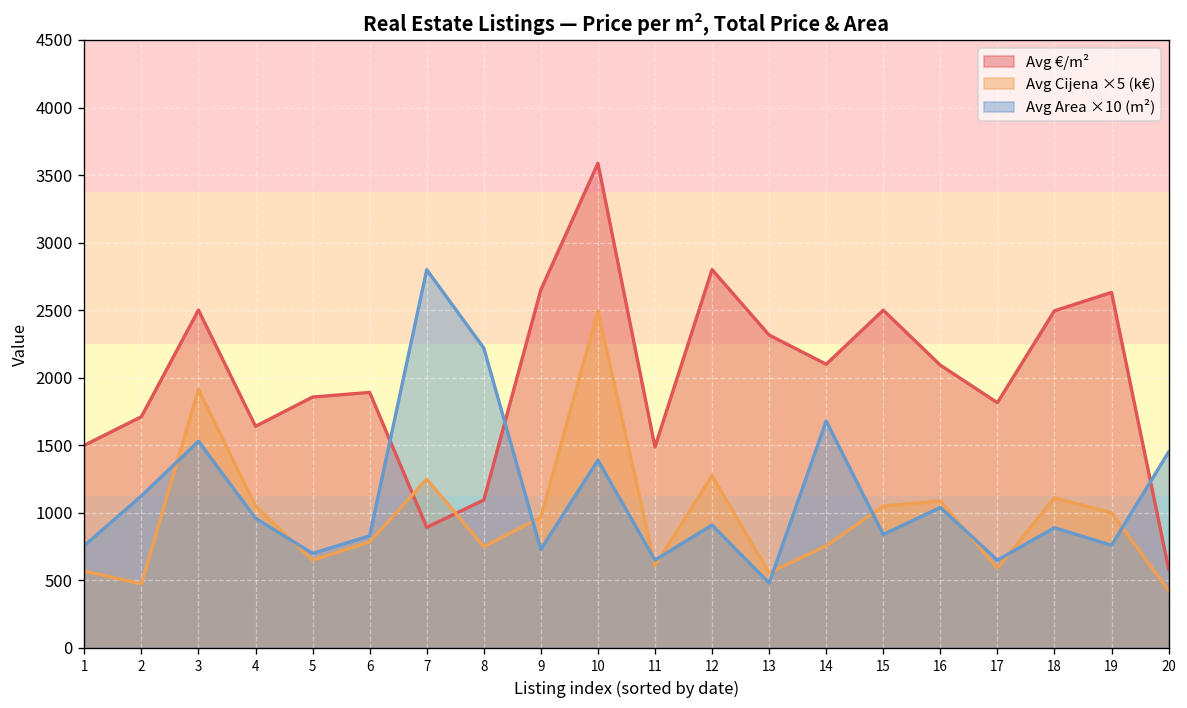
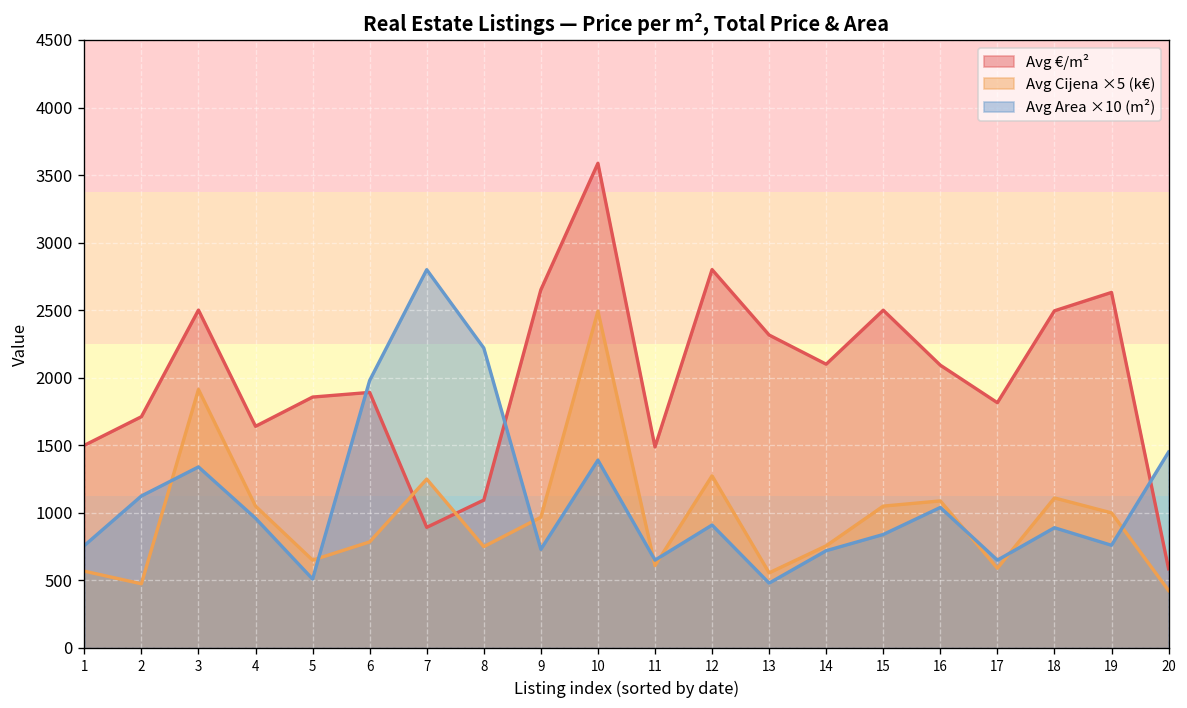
Avg Area ×10 (m²), 3: 1530 -> 1340
Avg Area ×10 (m²), 5: 700 -> 510
Avg Area ×10 (m²), 6: 830 -> 1980
Avg Area ×10 (m²), 14: 1680 -> 720
